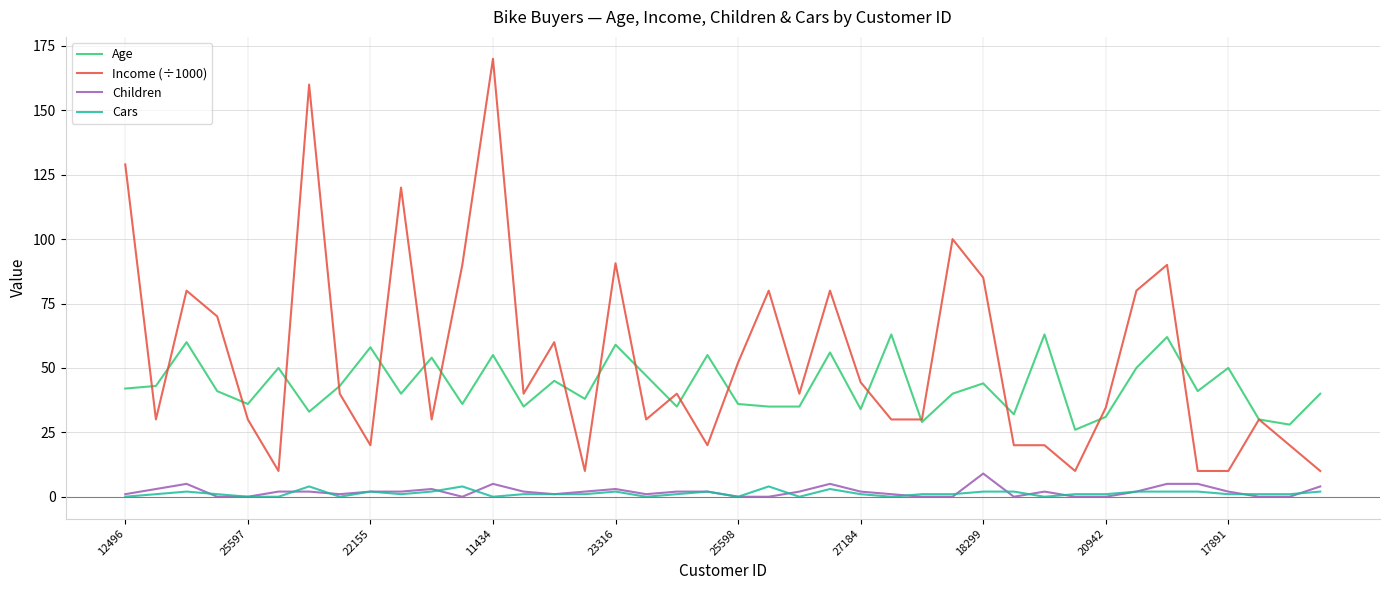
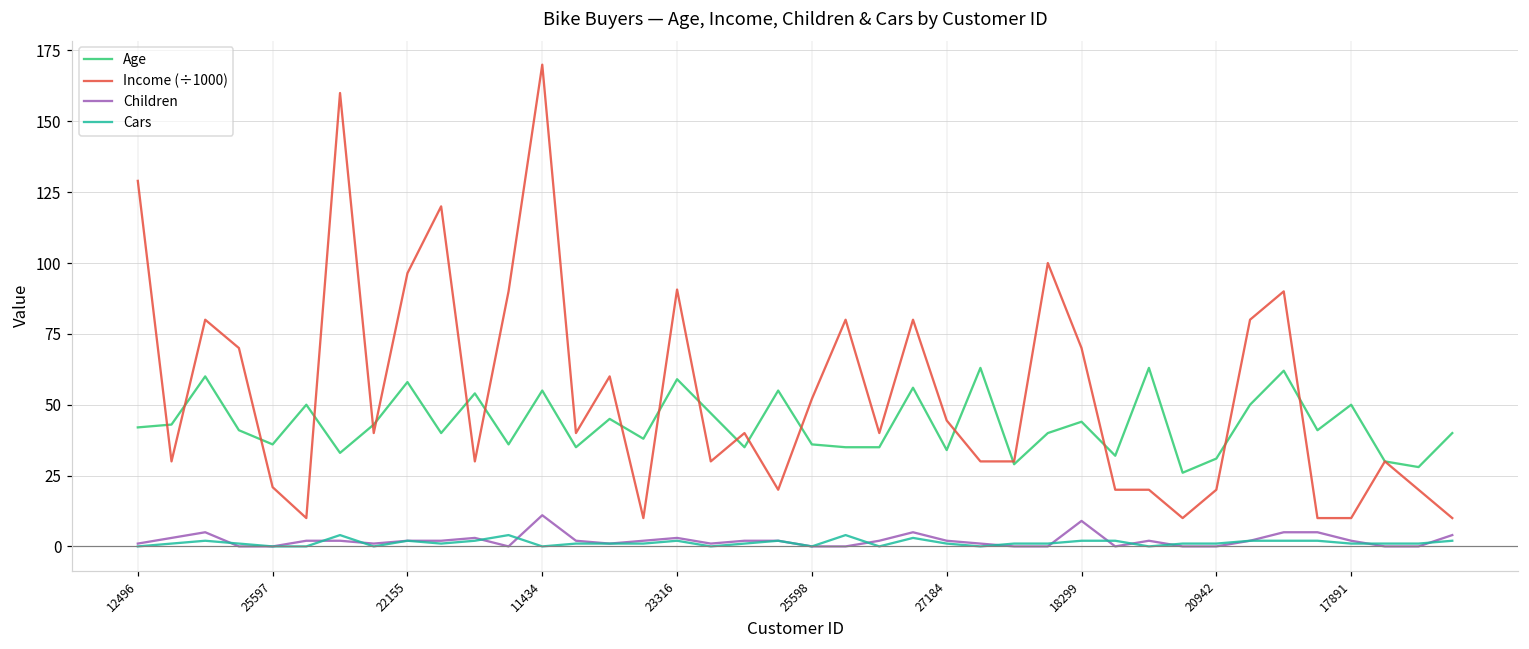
Income (÷1000), 25597: 30 -> 21
Income (÷1000), 22155: 20 -> 96
Children, 11434: 5 -> 11
Income (÷1000), 18299: 85 -> 70
Income (÷1000), 20942: 35 -> 20
